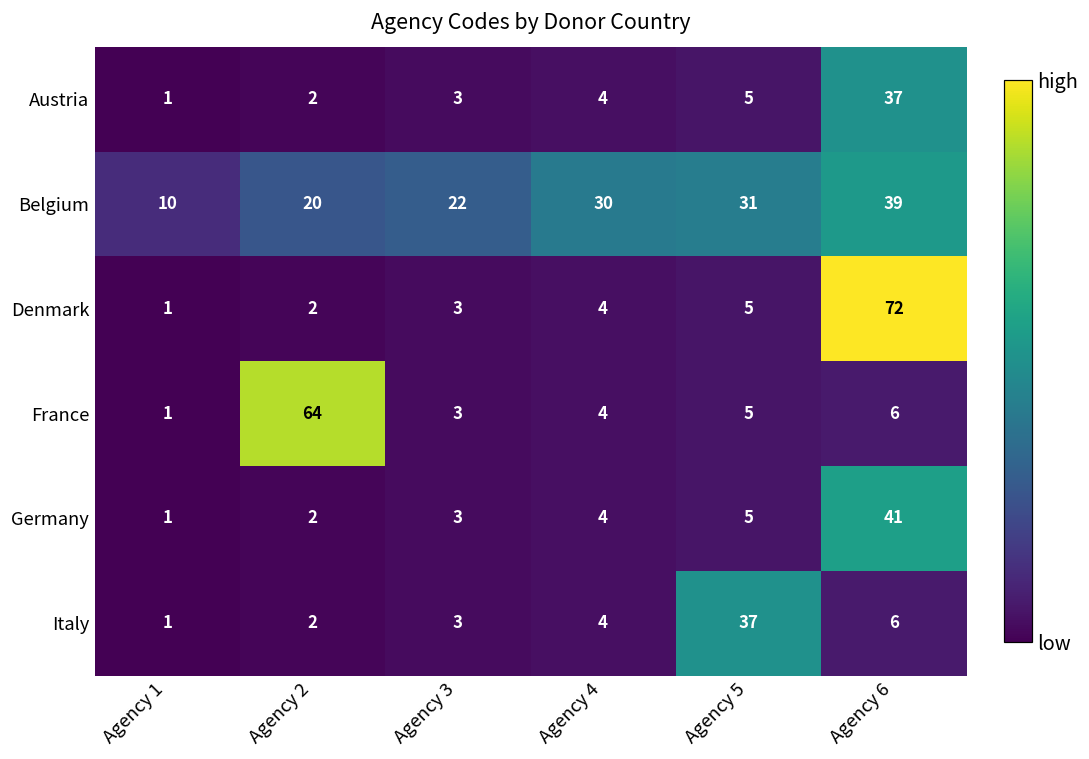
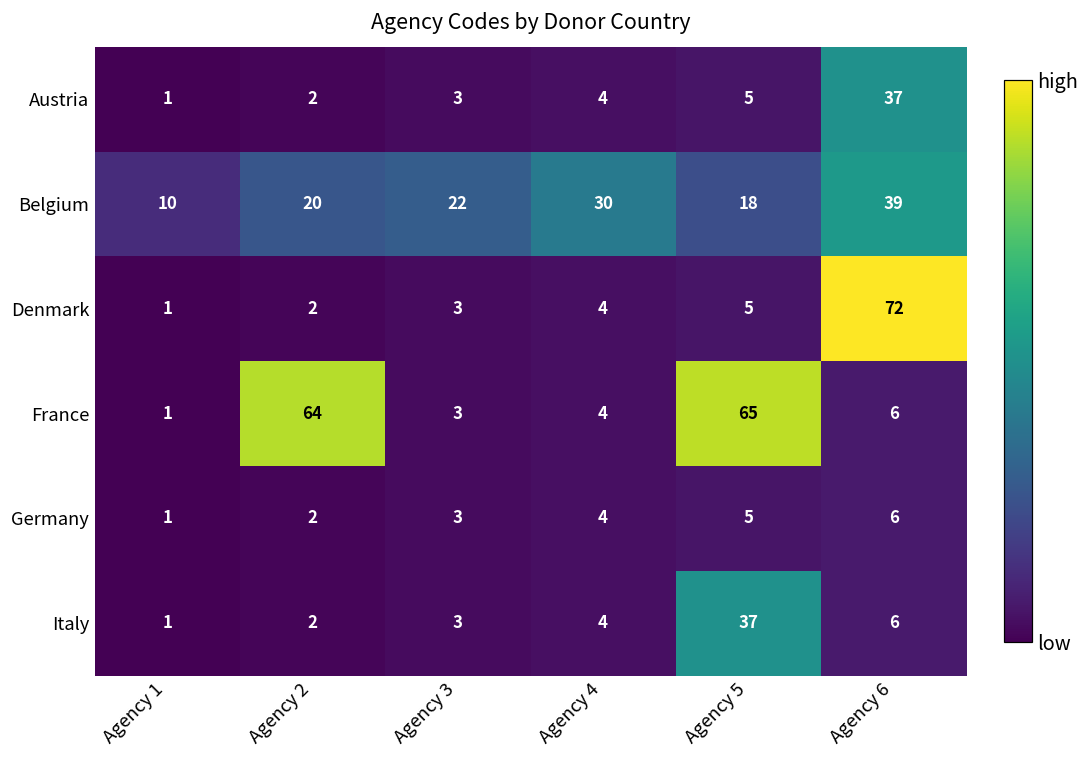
Belgium, Agency 5: 31 -> 18
France, Agency 5: 5 -> 65
Germany, Agency 6: 41 -> 6
